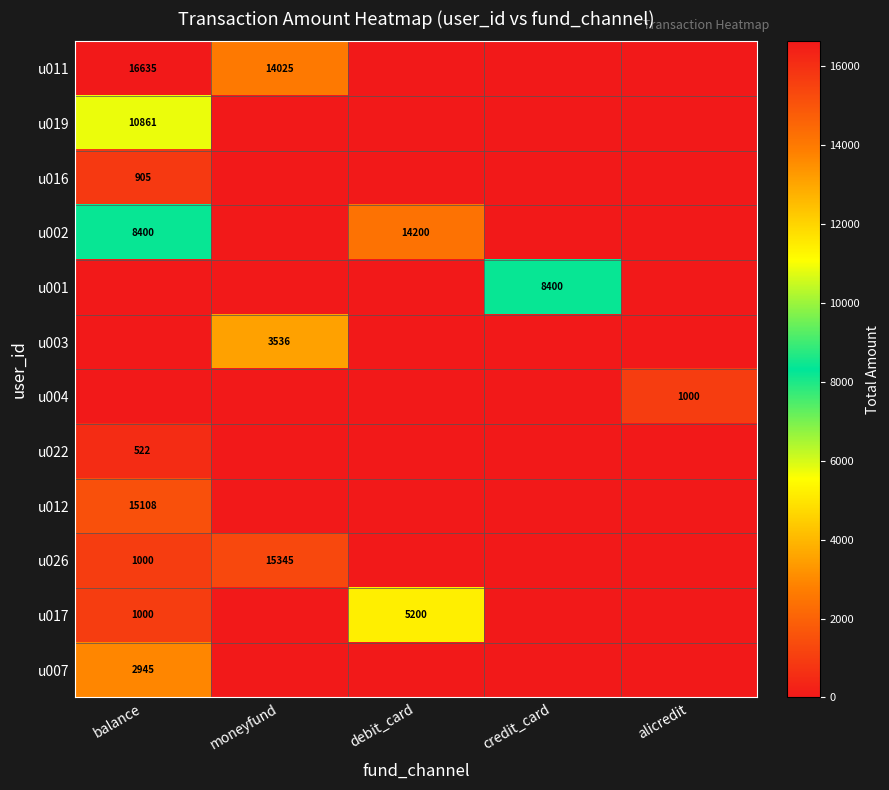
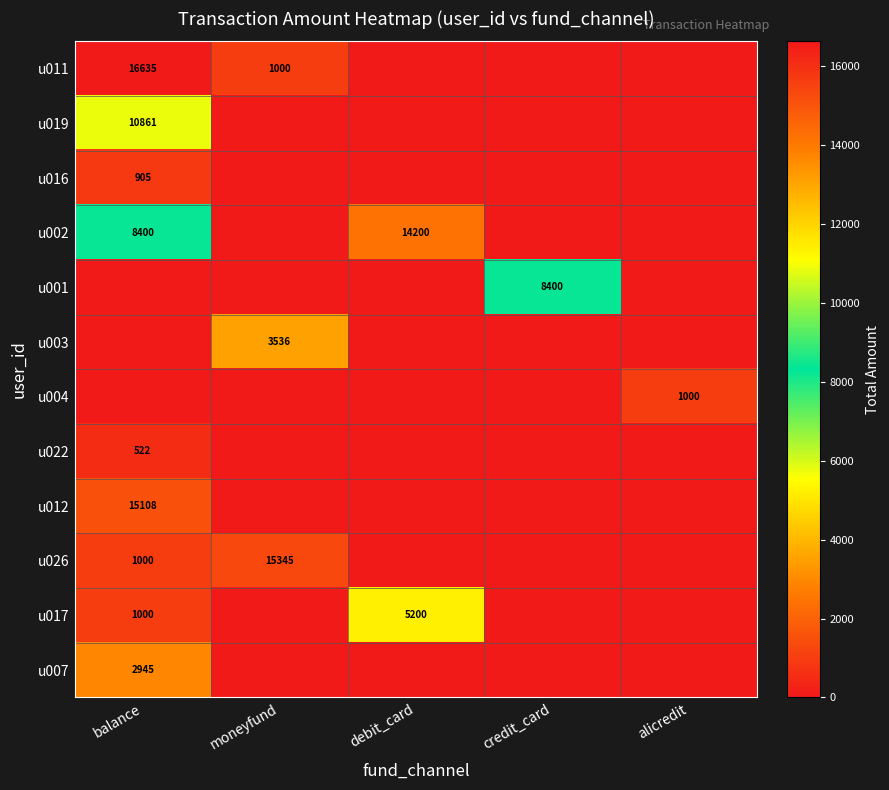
u011, moneyfund: 14025 -> 1000
